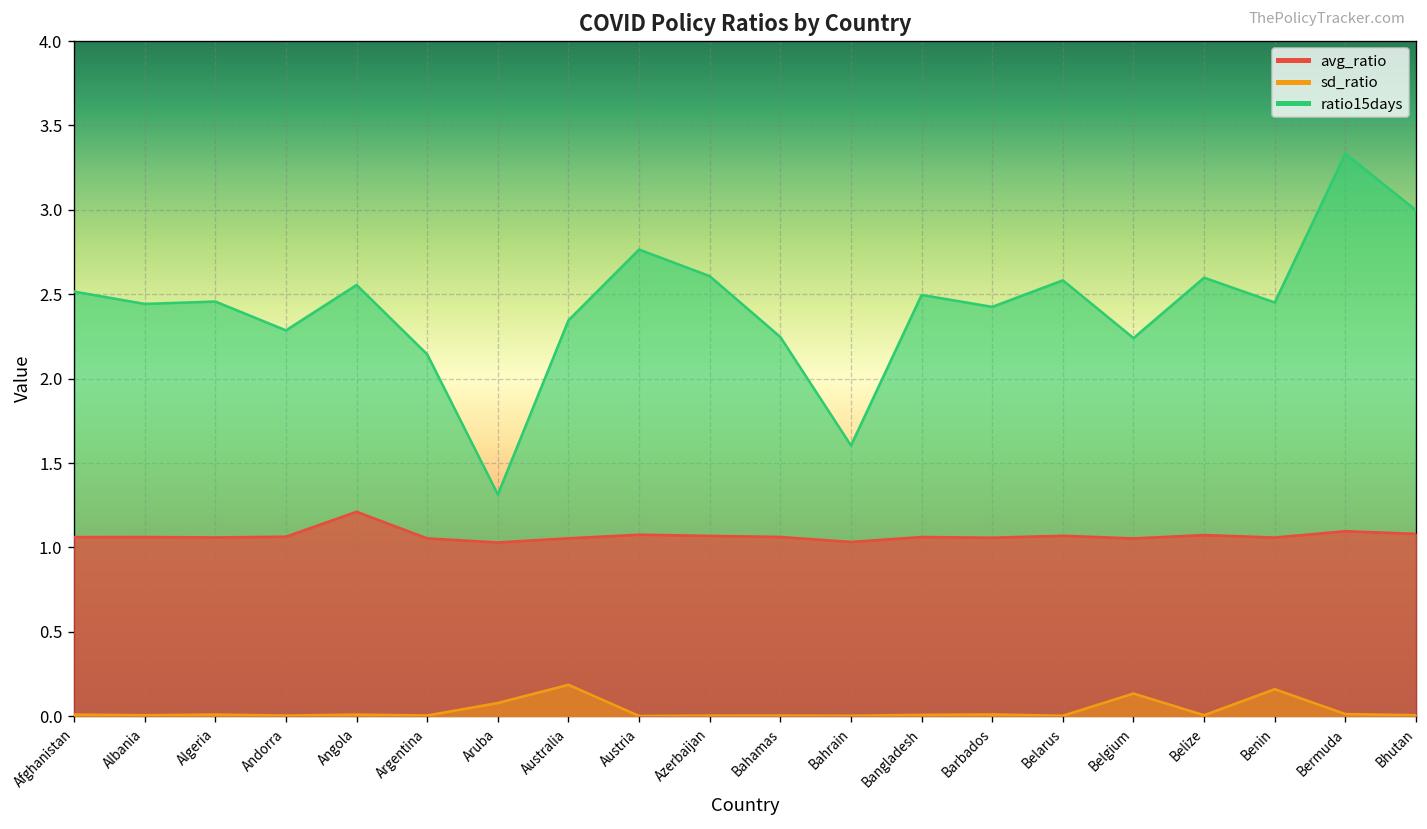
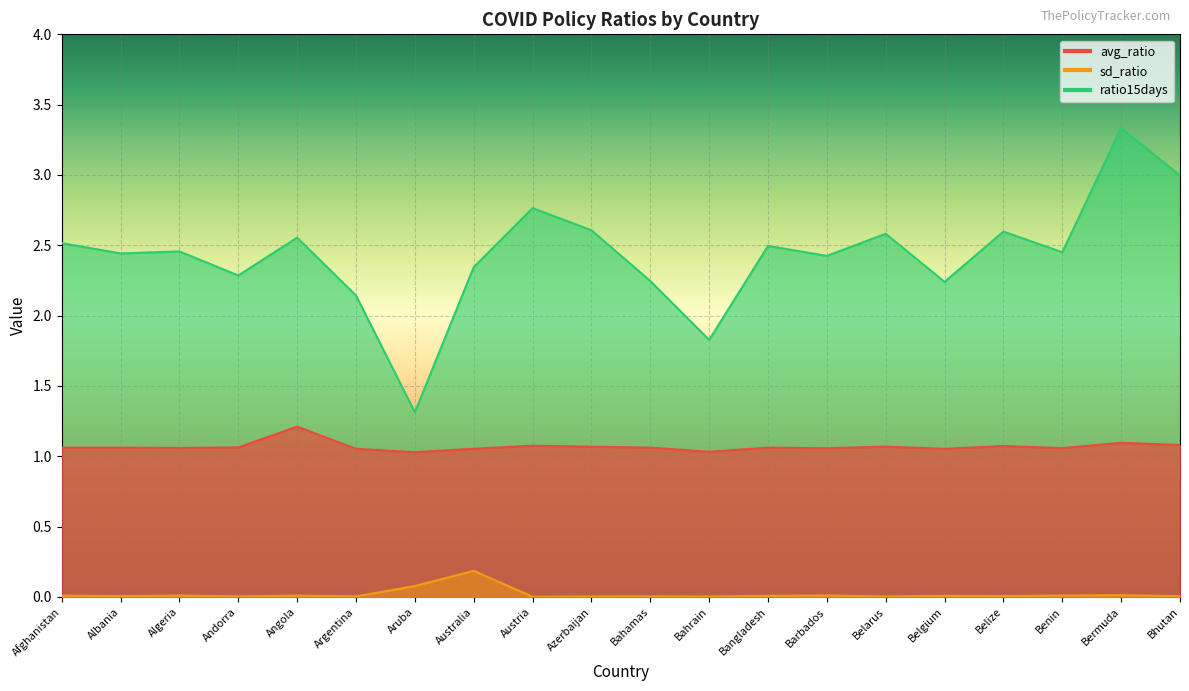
ratio15days, Bahrain: 1.60 -> 1.83
sd_ratio, Belgium: 0.13 -> 0.01
sd_ratio, Benin: 0.16 -> 0.01
